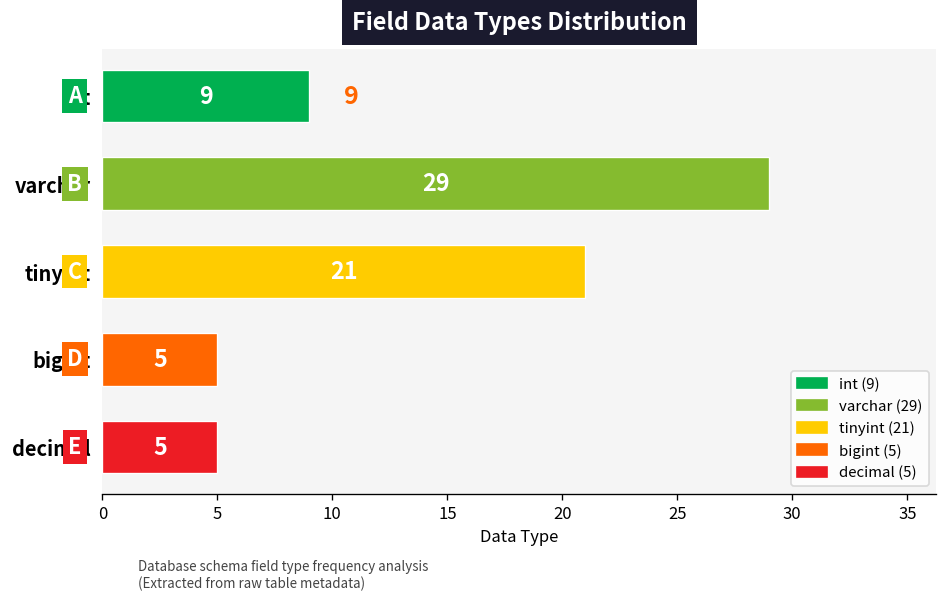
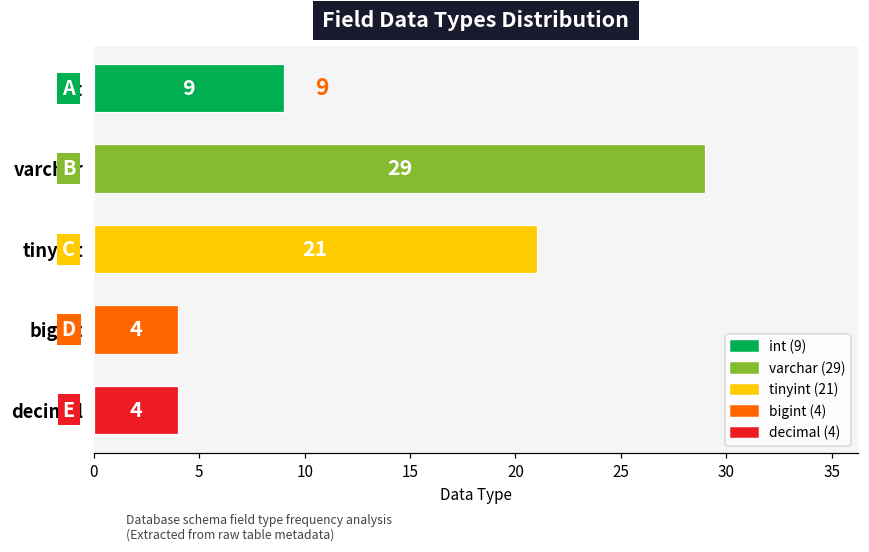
bigint: 5 -> 4
decimal: 5 -> 4
